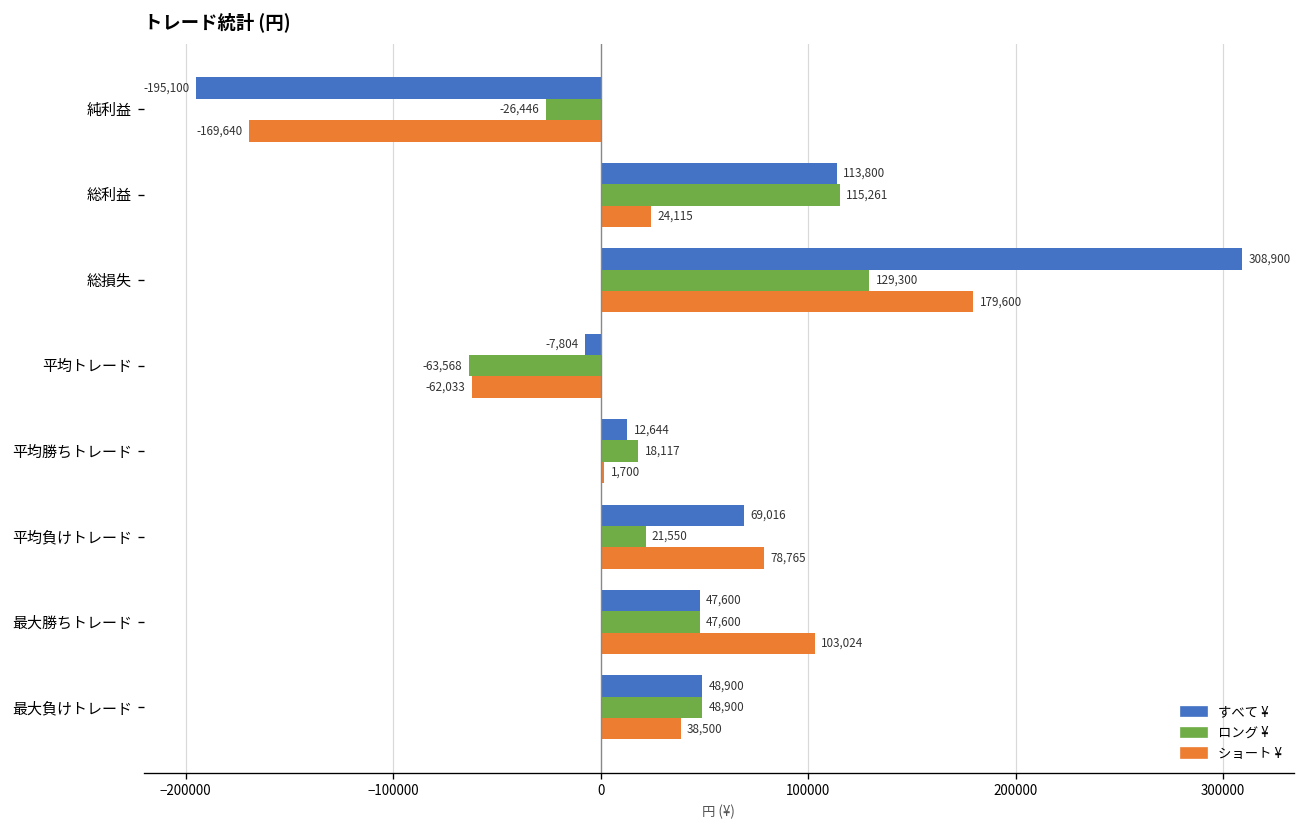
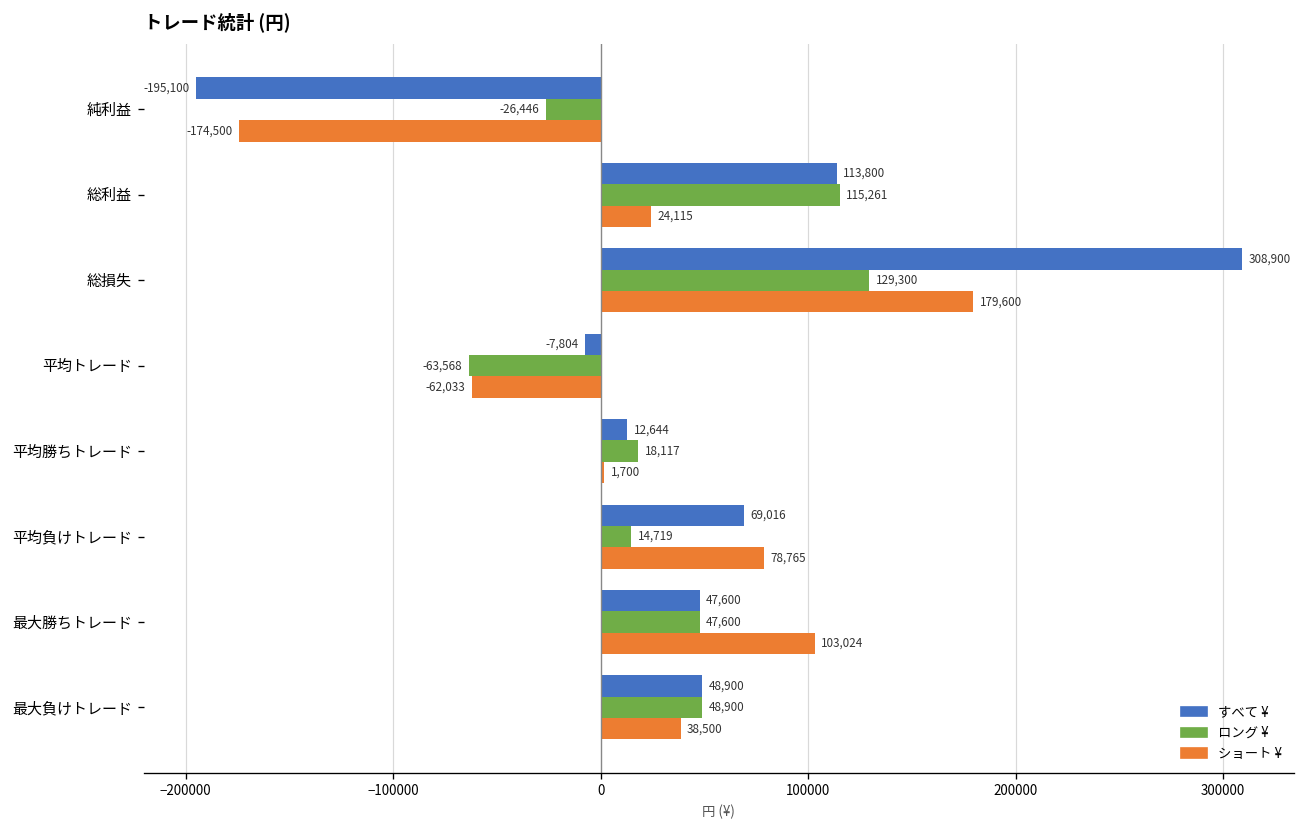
ショート ¥, 純利益: -169,640 -> -174,500
ロング ¥, 平均負けトレード: 21,550 -> 14,719
